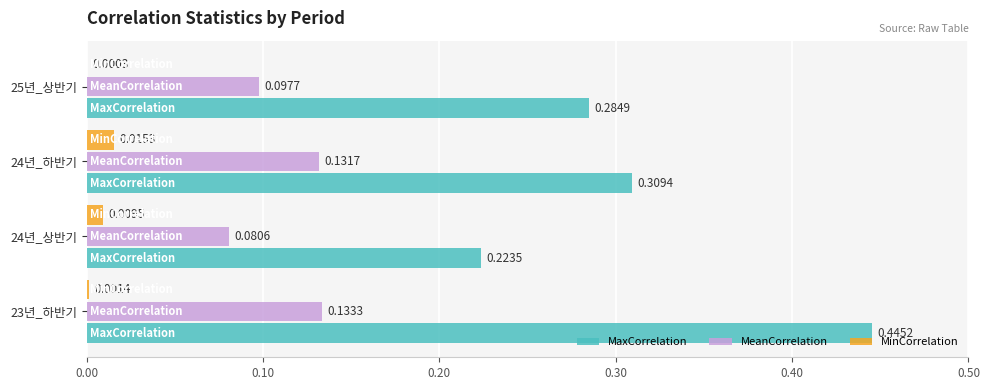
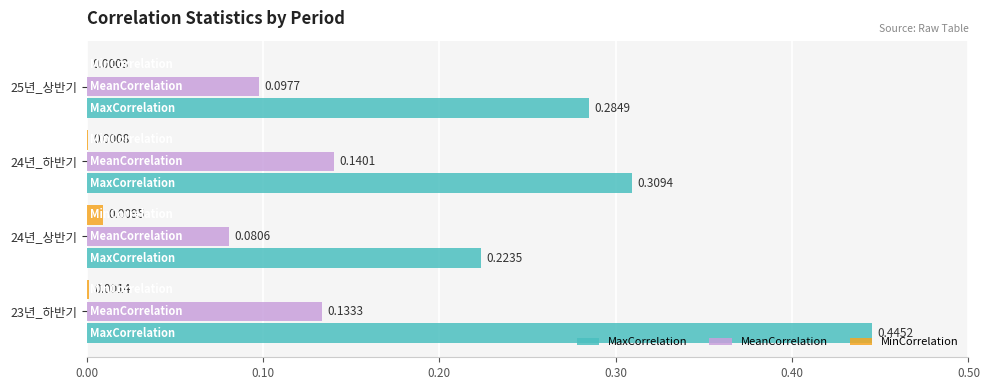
MinCorrelation, 24년_하반기: 0.0153 -> 0.0008
MeanCorrelation, 24년_하반기: 0.1317 -> 0.1401
